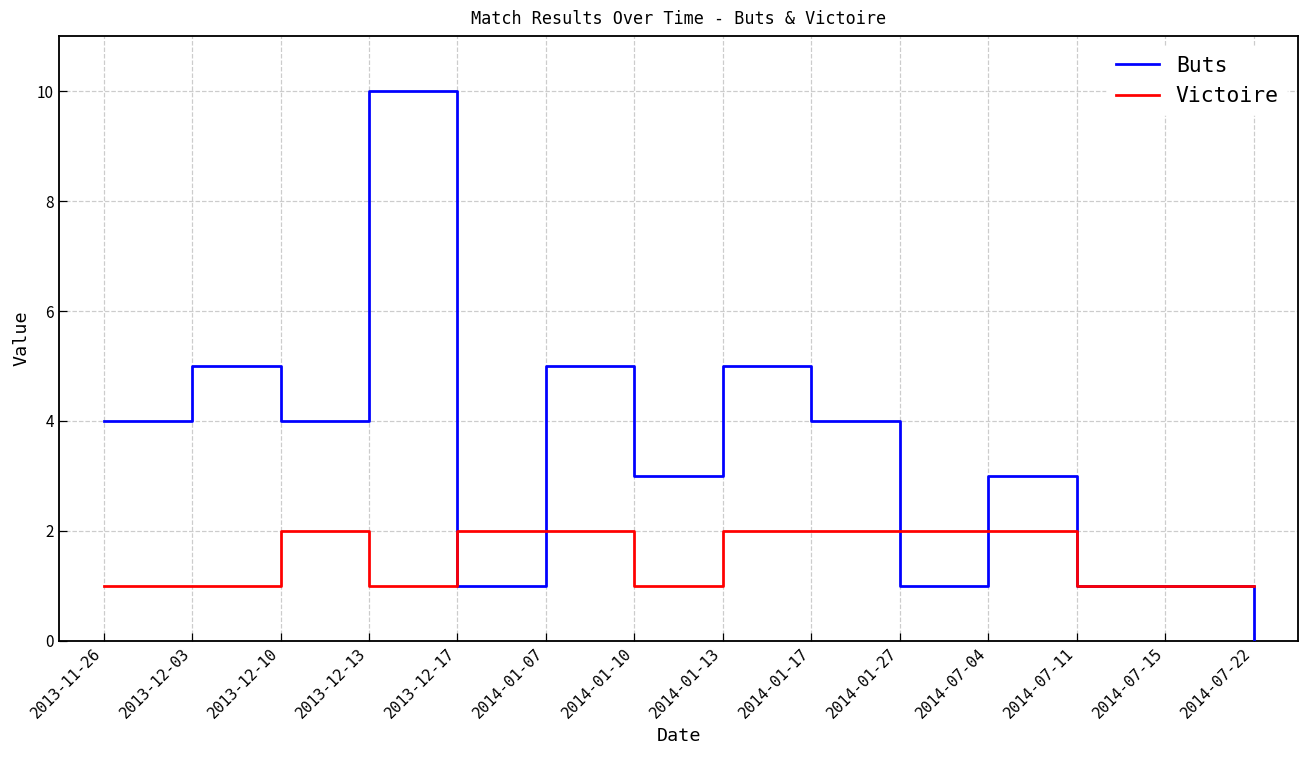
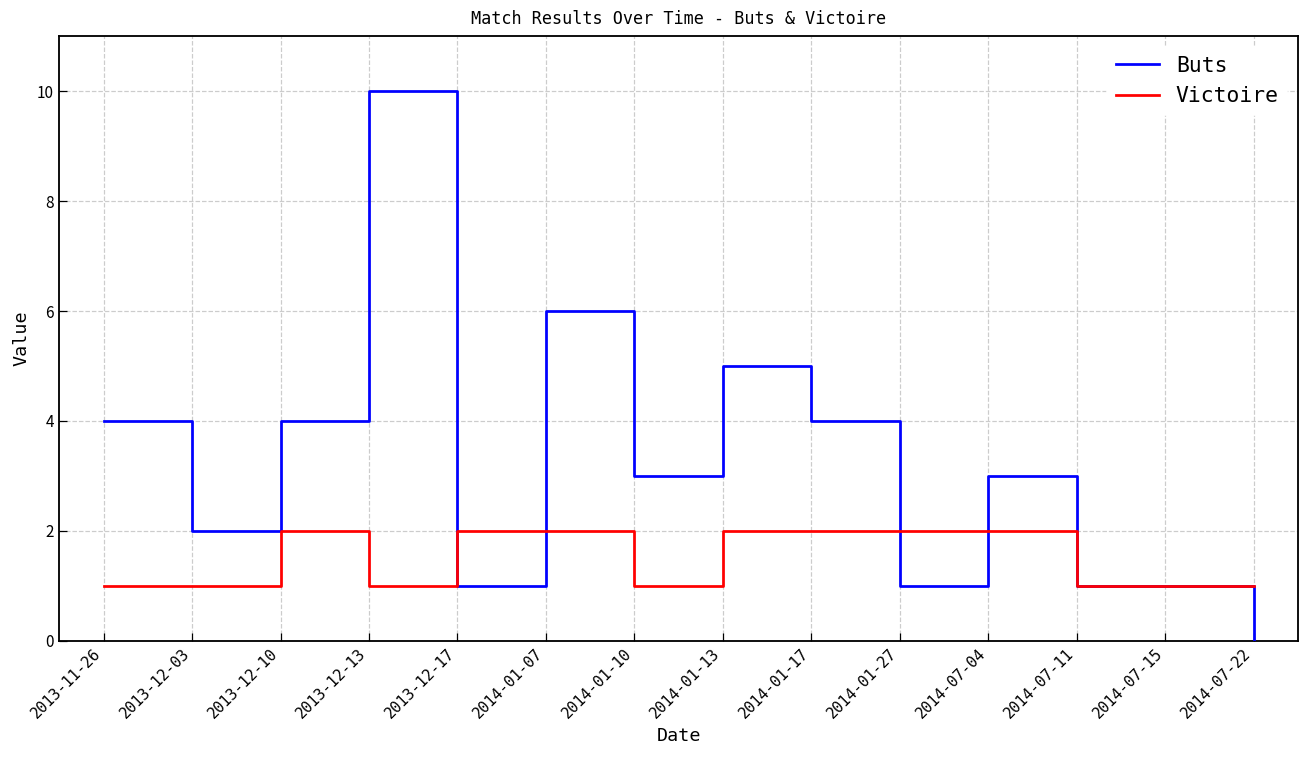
Buts, 2013-12-03: 5 -> 2
Buts, 2014-01-07: 5 -> 6
